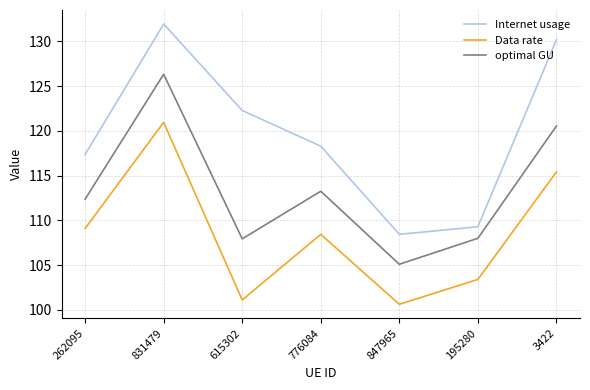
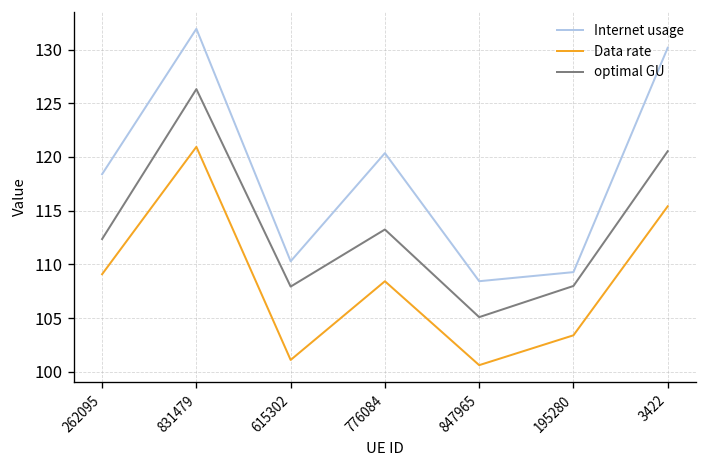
Internet usage, 262095: 117 -> 118
Internet usage, 615302: 122 -> 110
Internet usage, 776084: 118 -> 120
